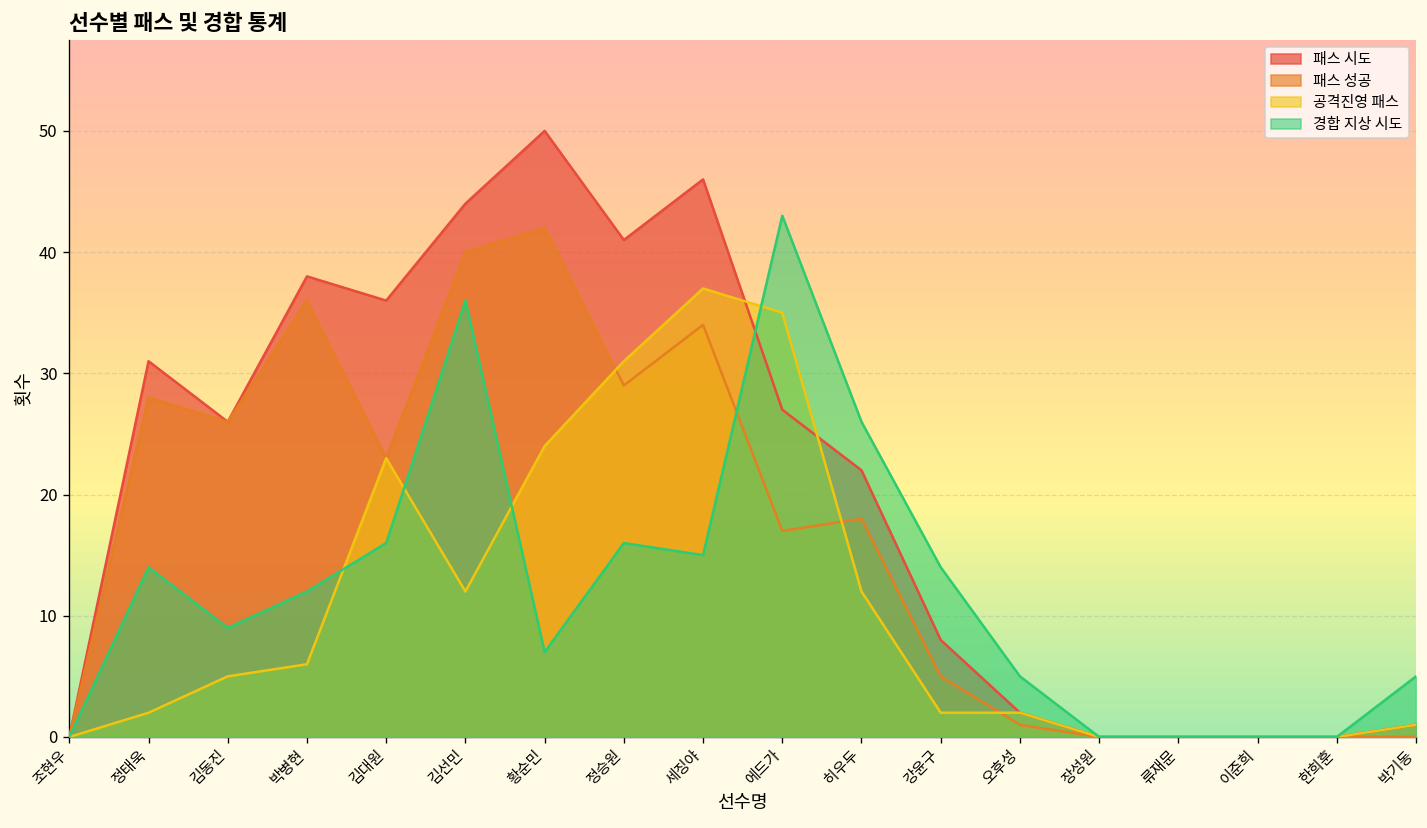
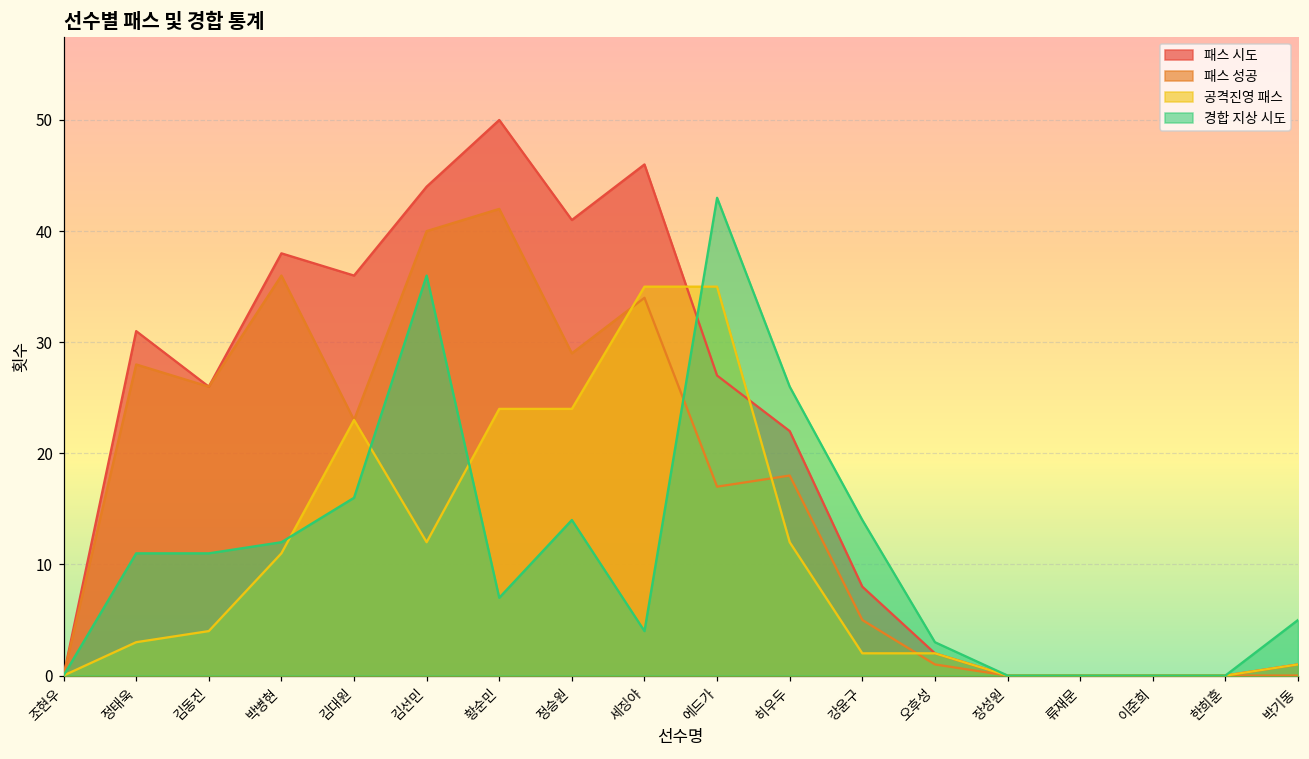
공격진영 패스, 정태욱: 2 -> 3
경합 지상 시도, 정태욱: 14 -> 11
공격진영 패스, 김동진: 5 -> 4
경합 지상 시도, 김동진: 9 -> 11
공격진영 패스, 박병현: 6 -> 11
공격진영 패스, 정승원: 31 -> 24
경합 지상 시도, 정승원: 16 -> 14
공격진영 패스, 세징야: 37 -> 35
경합 지상 시도, 세징야: 15 -> 4
경합 지상 시도, 오후성: 5 -> 3
